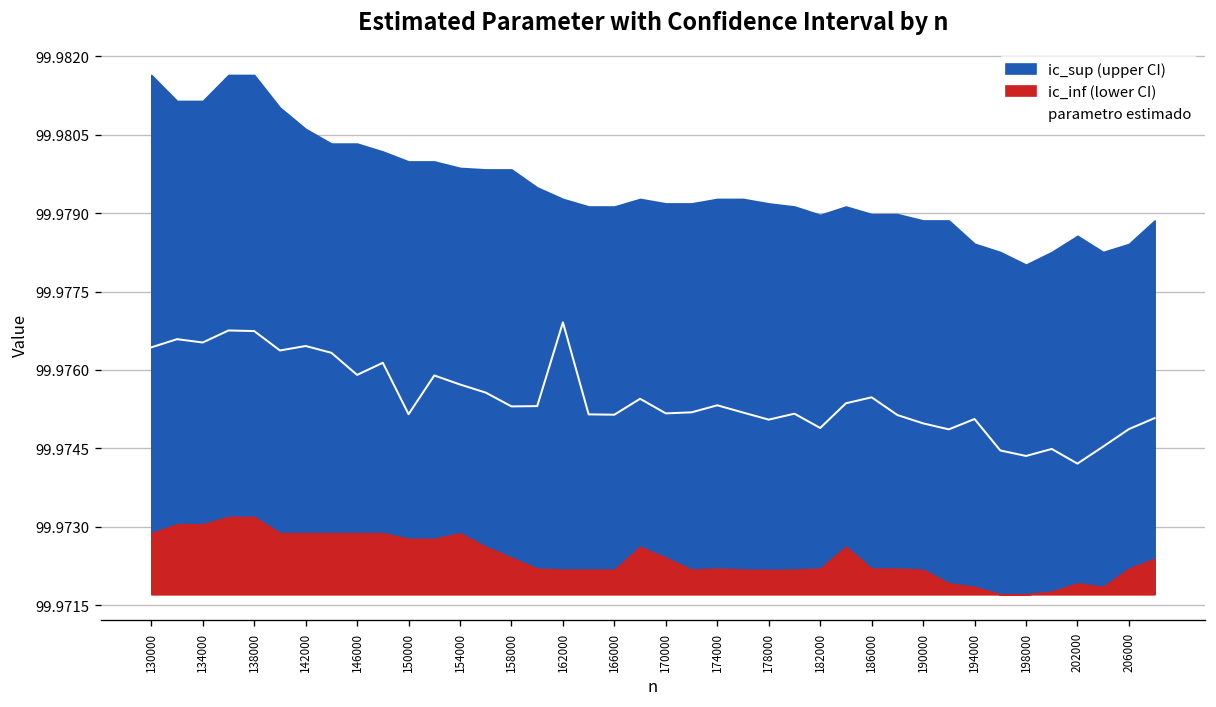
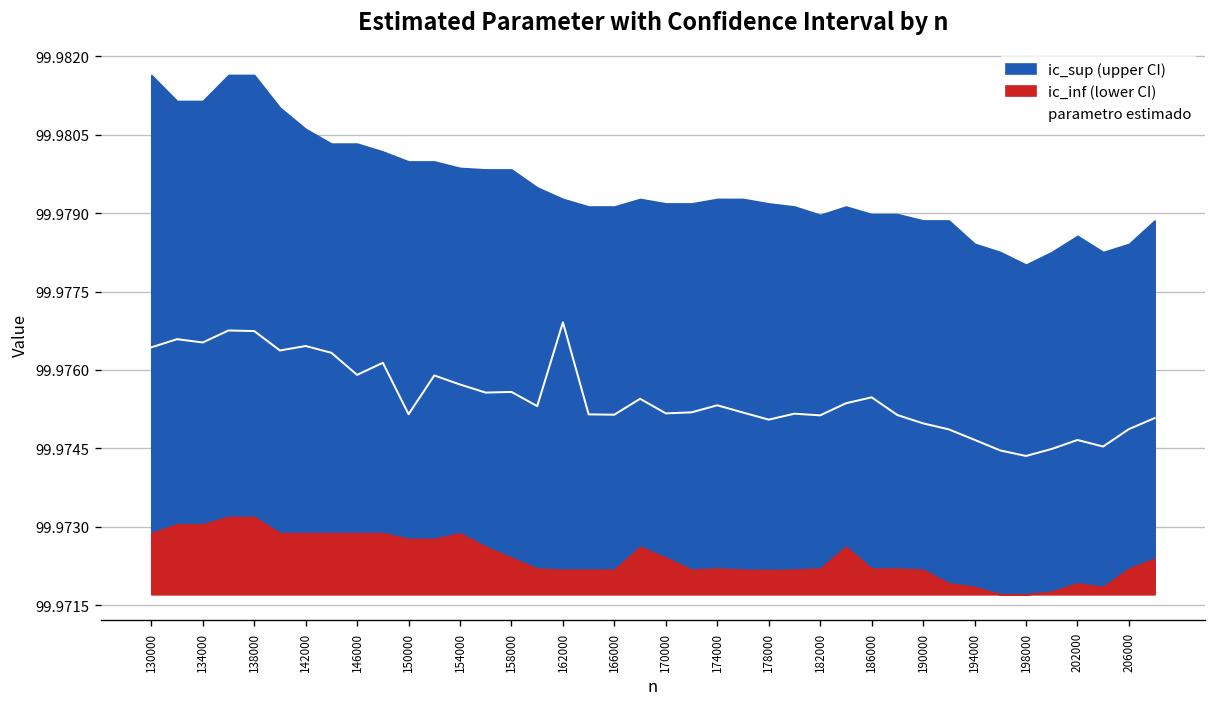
parametro estimado, 158000: 99.9753 -> 99.9756
parametro estimado, 182000: 99.9749 -> 99.9751
parametro estimado, 194000: 99.9751 -> 99.9747
parametro estimado, 202000: 99.9742 -> 99.9747
